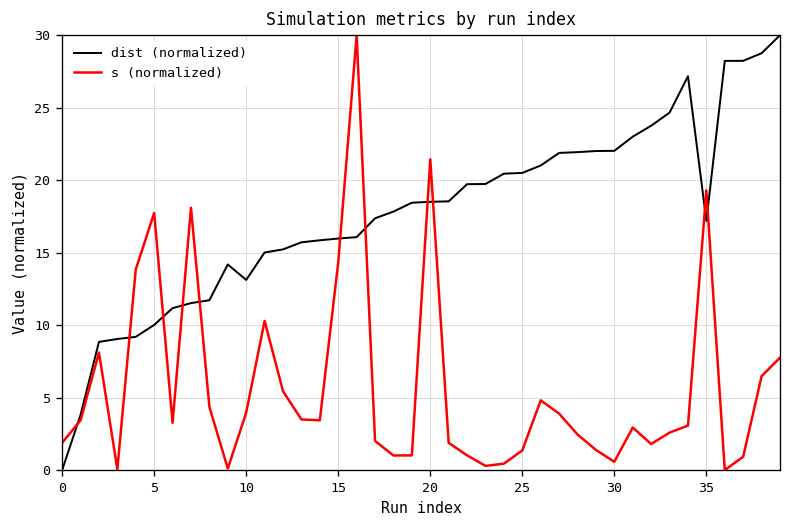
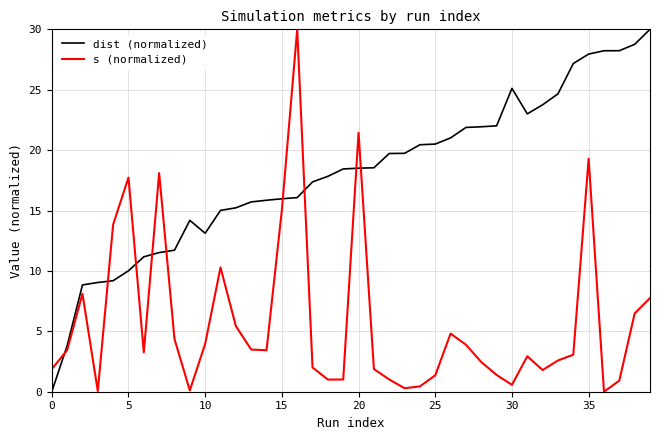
s (normalized), 15: 14.3 -> 15.0
dist (normalized), 30: 22.0 -> 25.1
dist (normalized), 35: 17.2 -> 28.0
